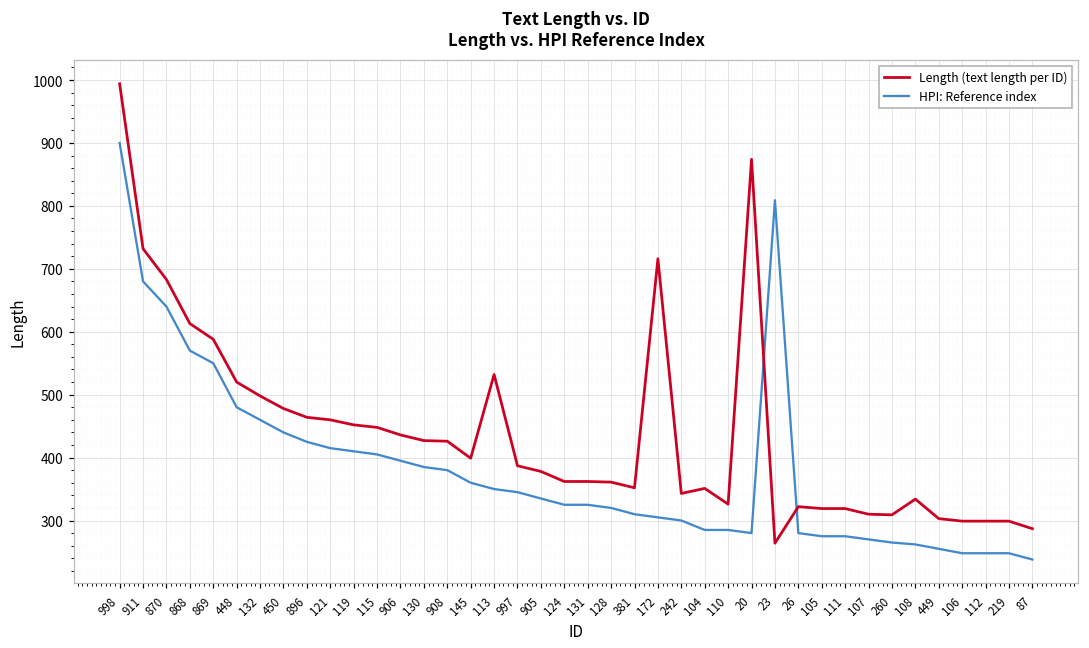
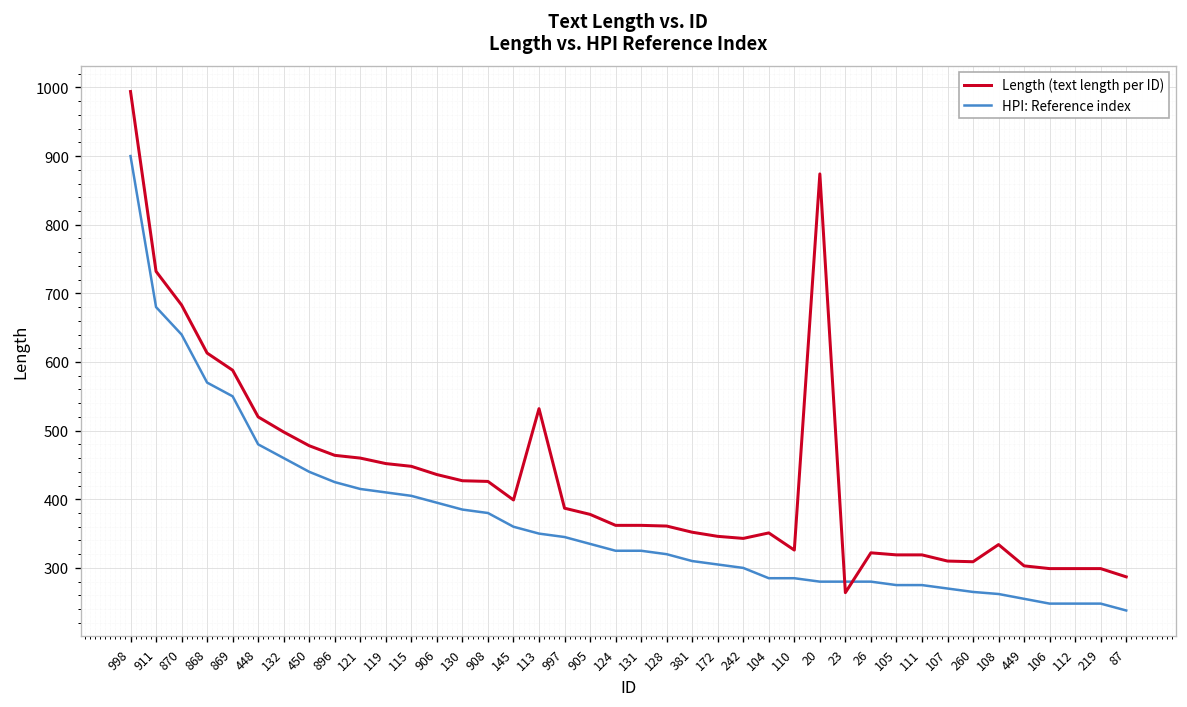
Length (text length per ID), 172: 720 -> 350
HPI: Reference index, 23: 810 -> 280
